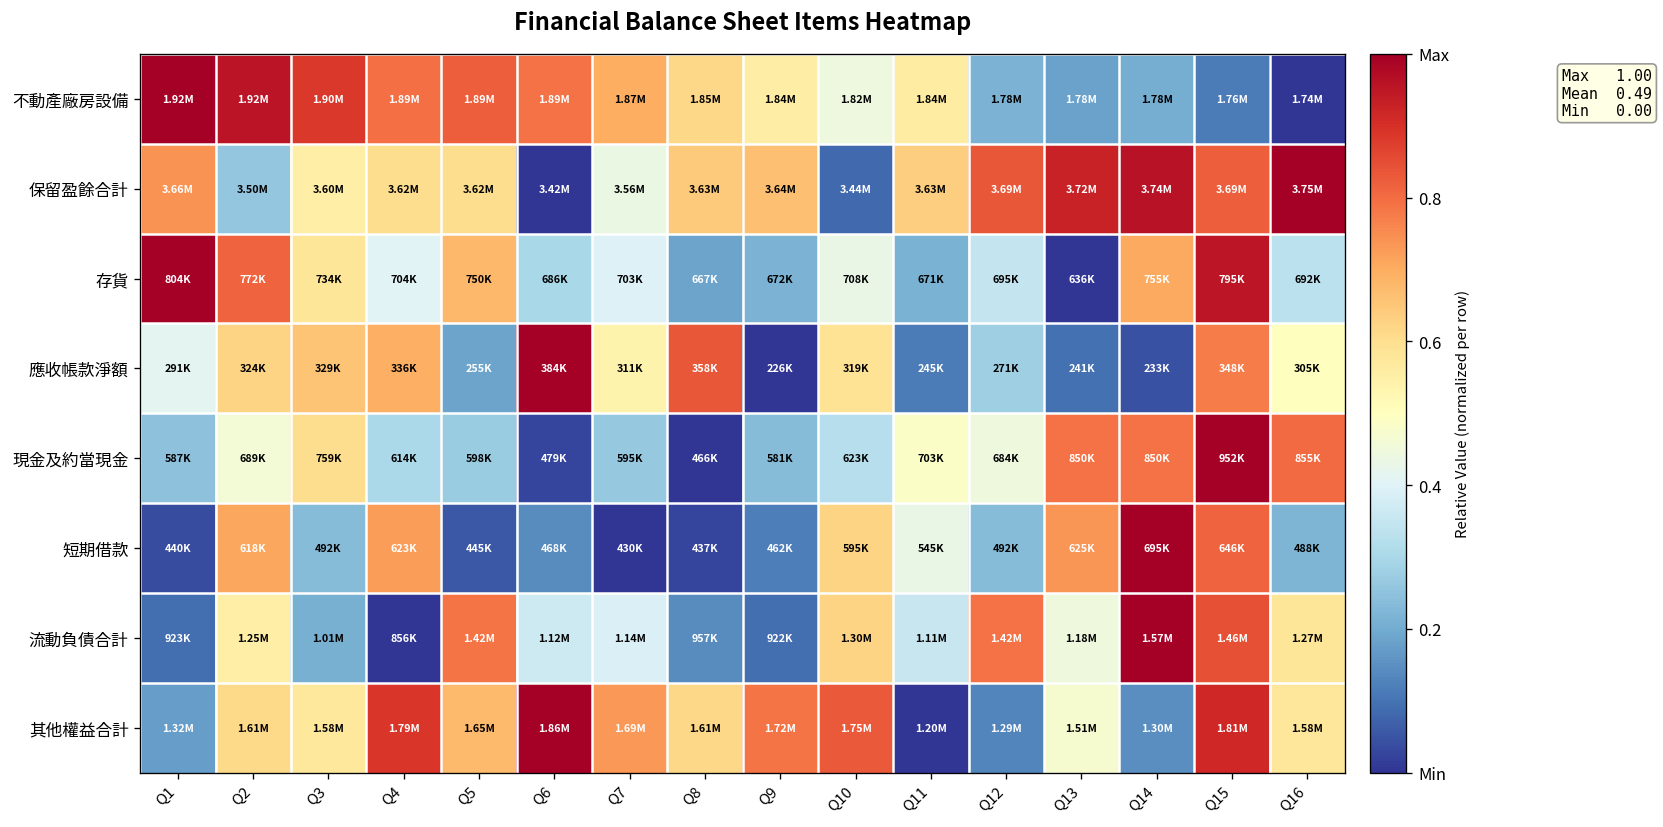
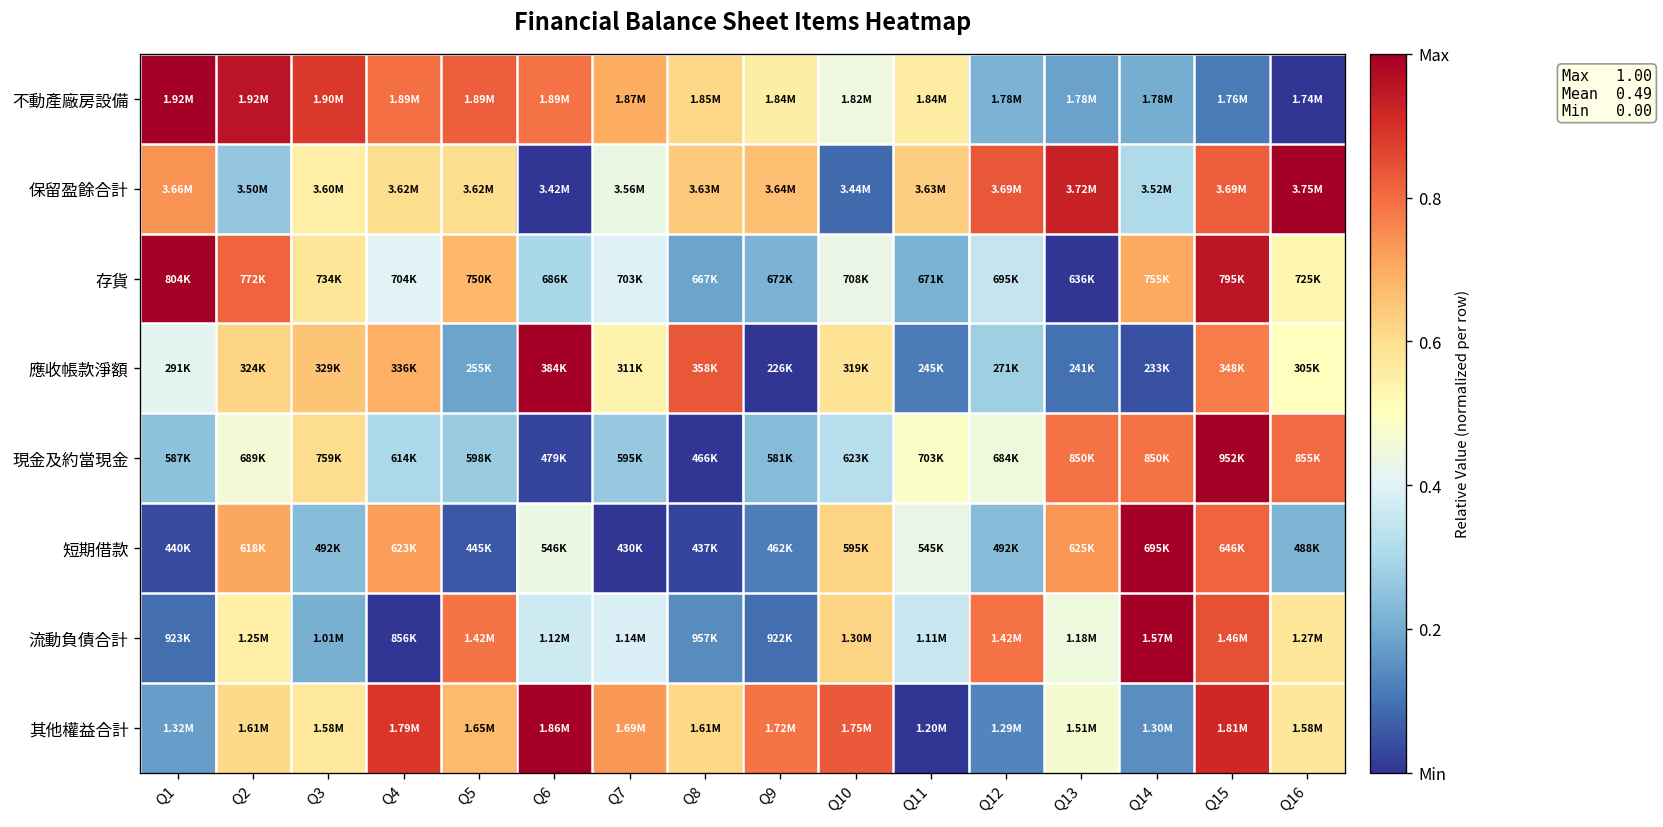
保留盈餘合計, Q14: 3.74M -> 3.52M
存貨, Q16: 692K -> 725K
短期借款, Q6: 468K -> 546K
